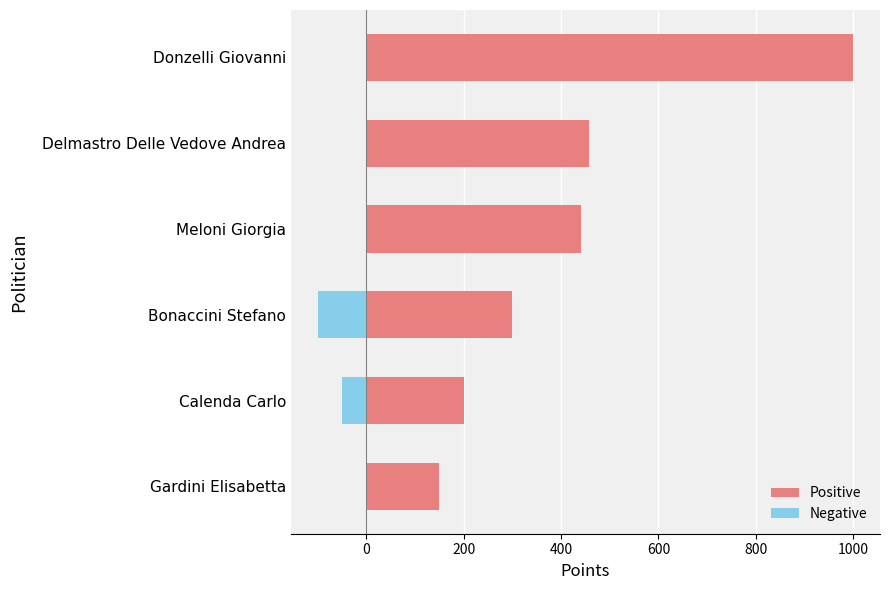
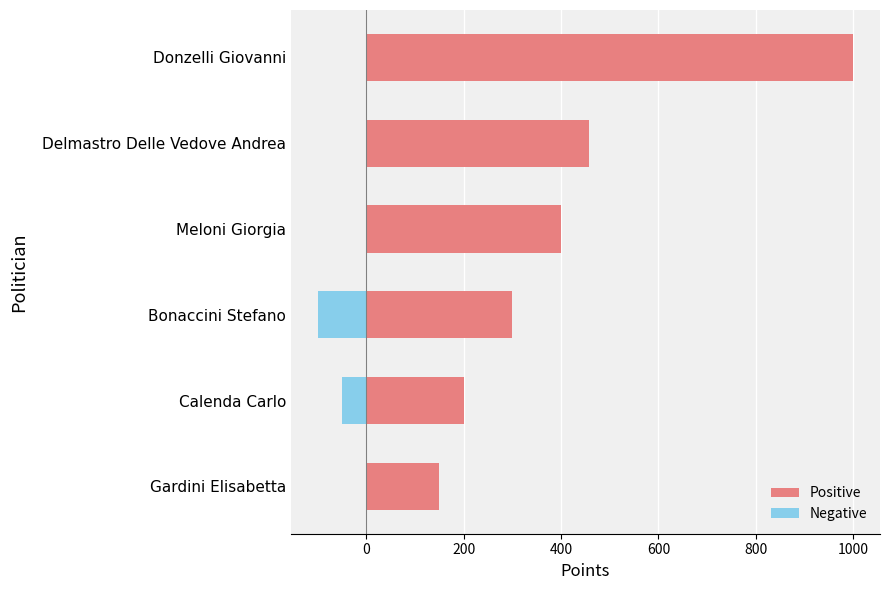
Positive, Meloni Giorgia: 440 -> 400
